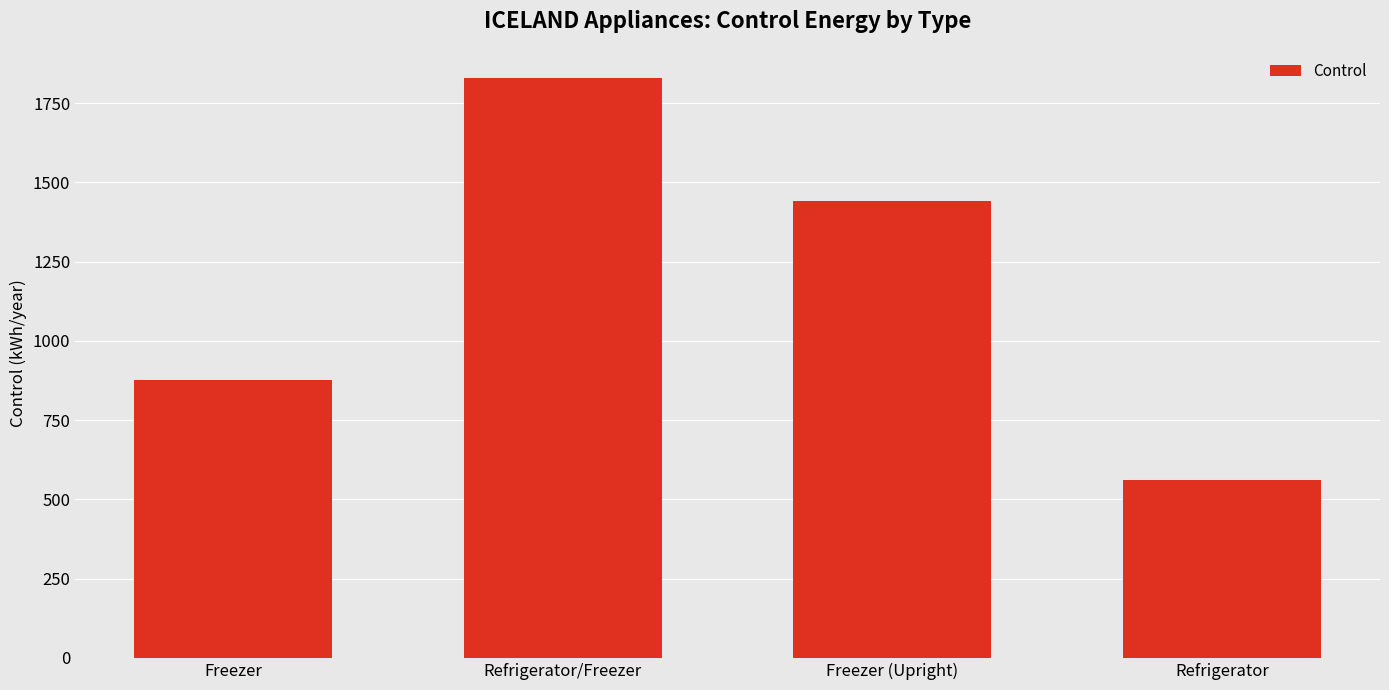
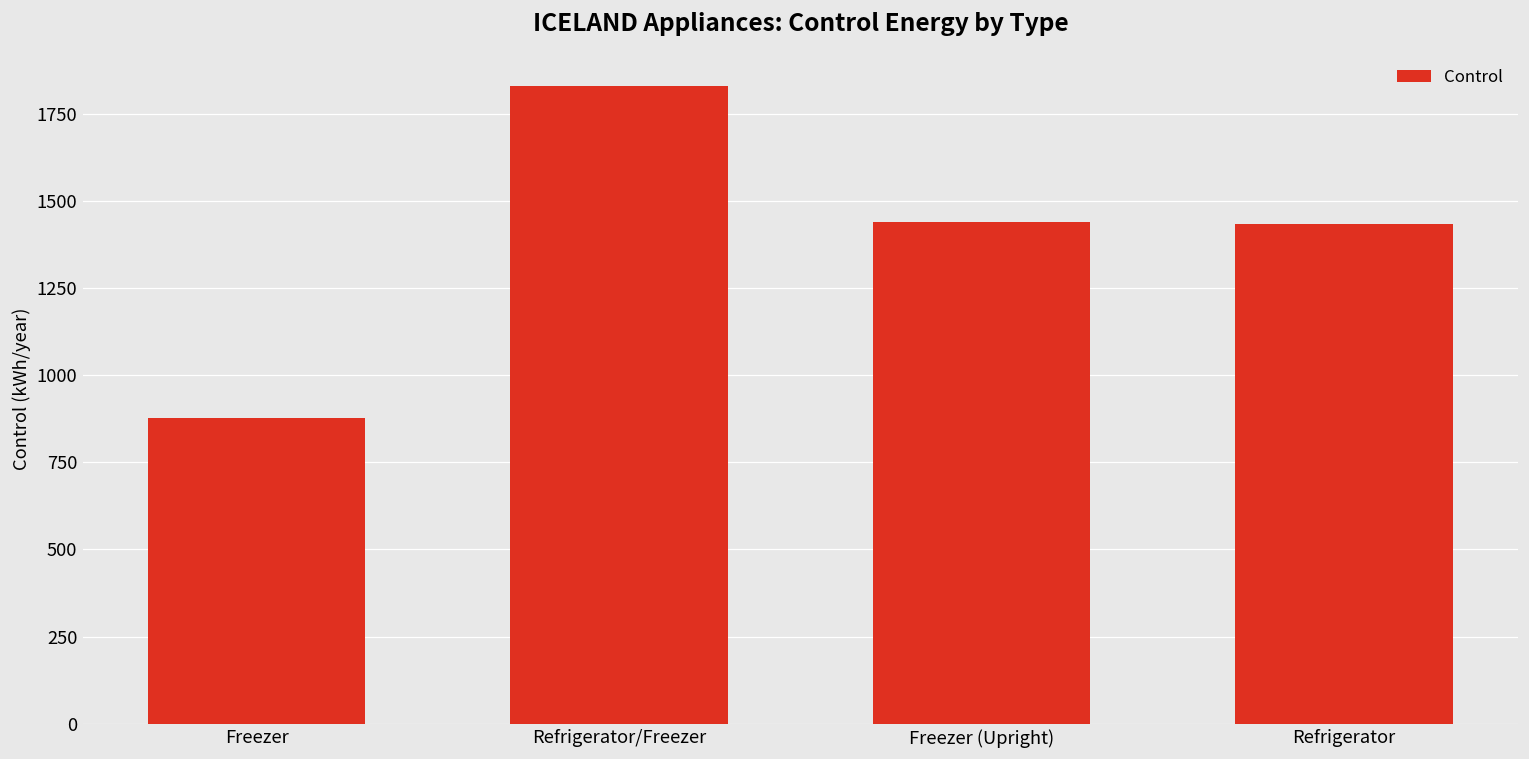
Refrigerator: 560 -> 1430
